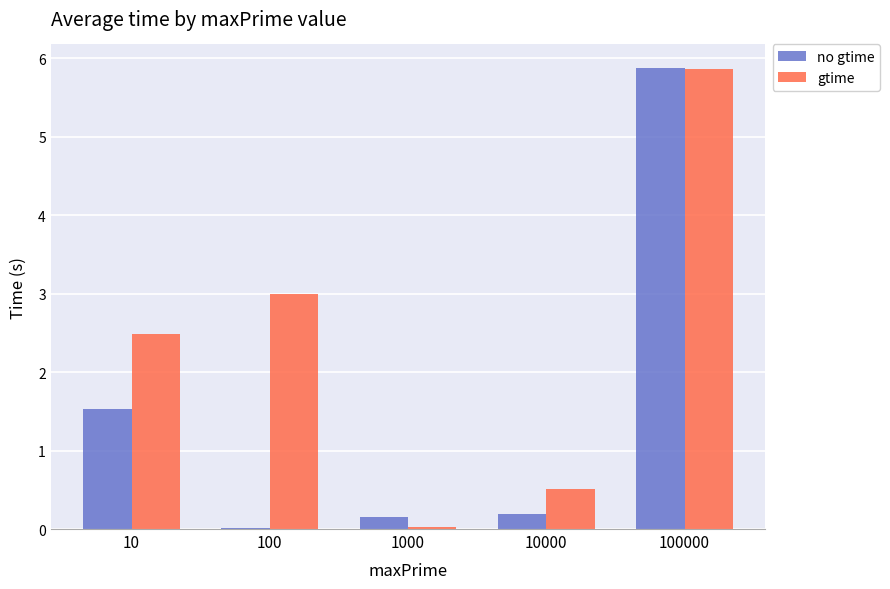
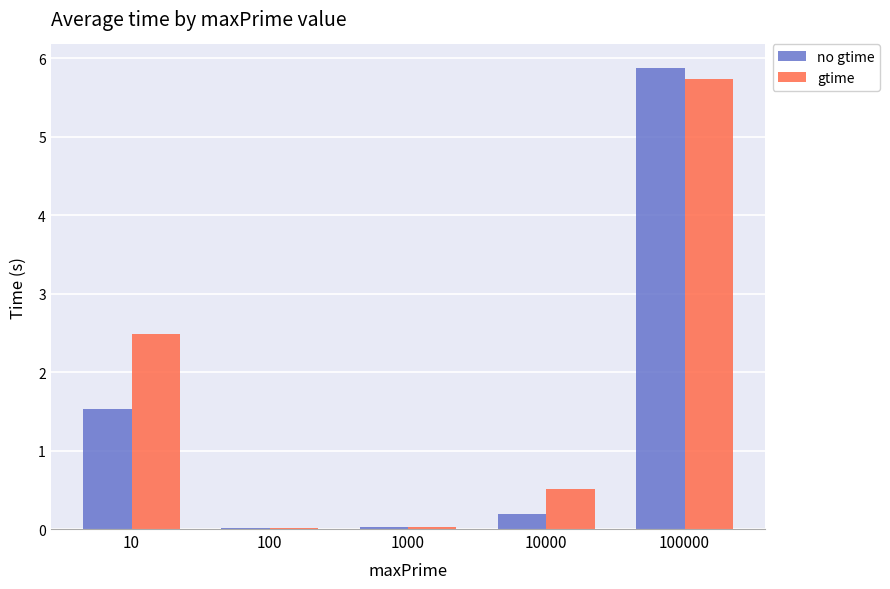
gtime, 100: 3.0 -> 0.0
no gtime, 1000: 0.1 -> 0.0
gtime, 100000: 5.9 -> 5.7
